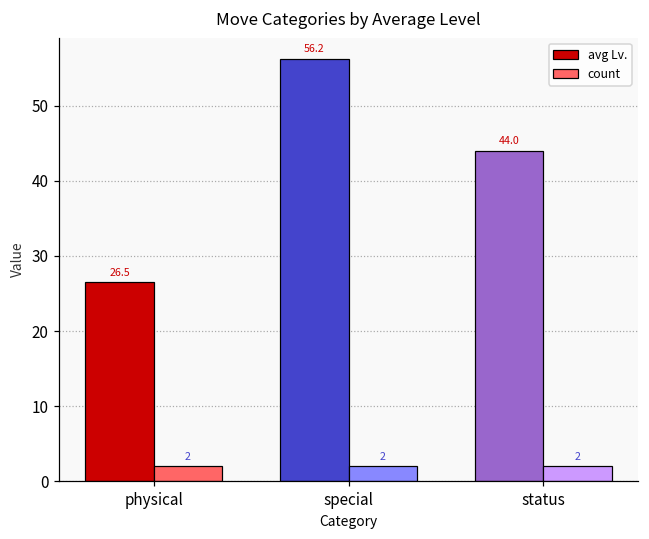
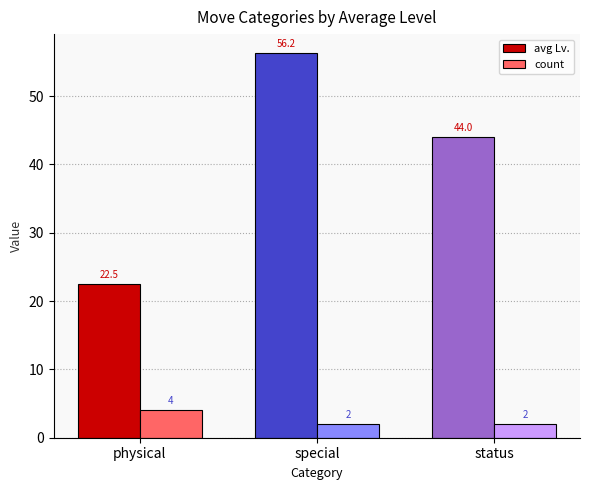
avg Lv., physical: 26.5 -> 22.5
count, physical: 2 -> 4
